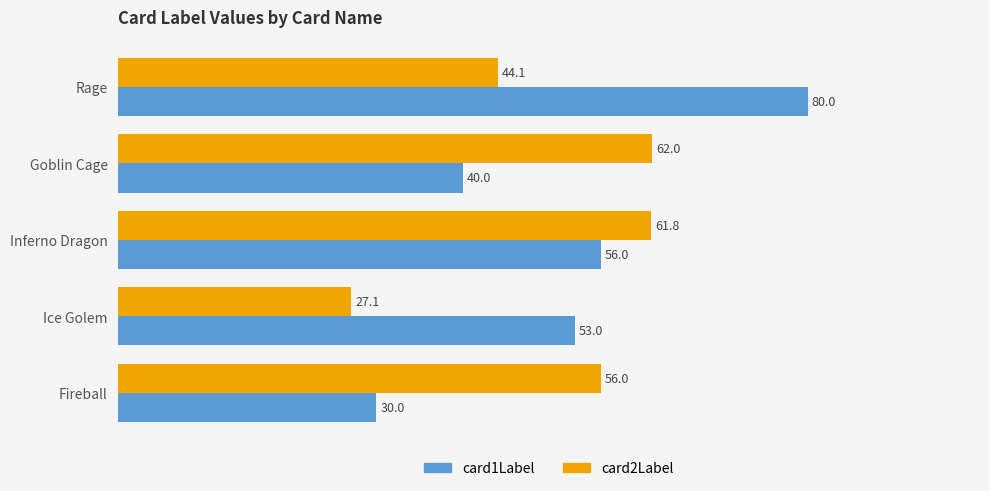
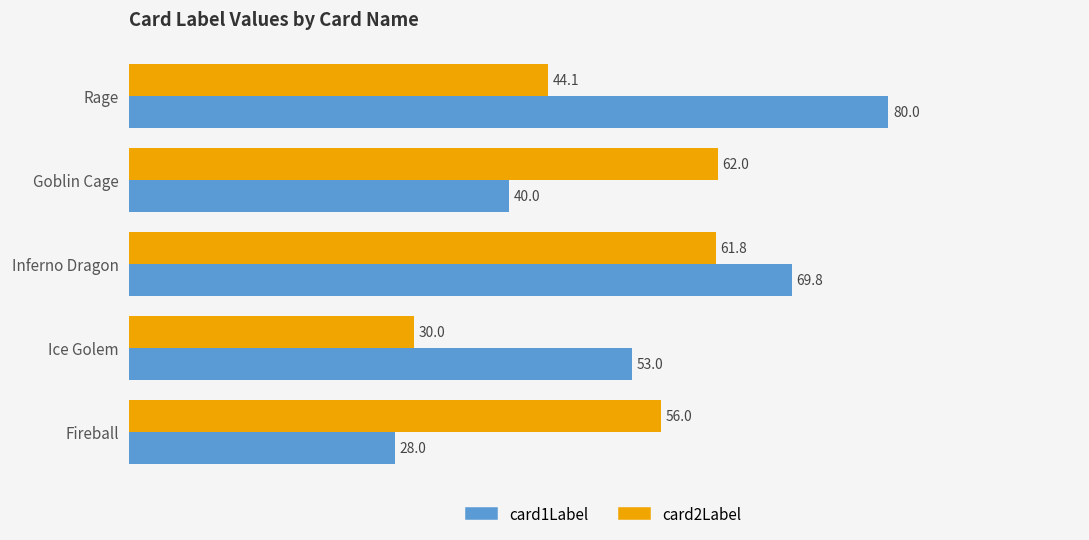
card1Label, Inferno Dragon: 56.0 -> 69.8
card2Label, Ice Golem: 27.1 -> 30.0
card1Label, Fireball: 30.0 -> 28.0
